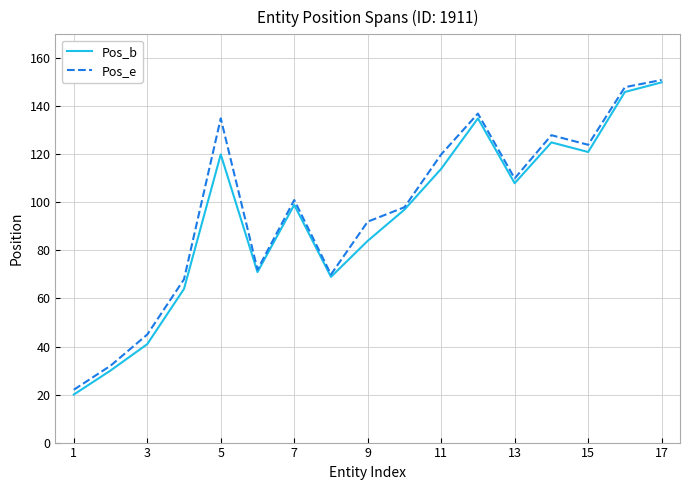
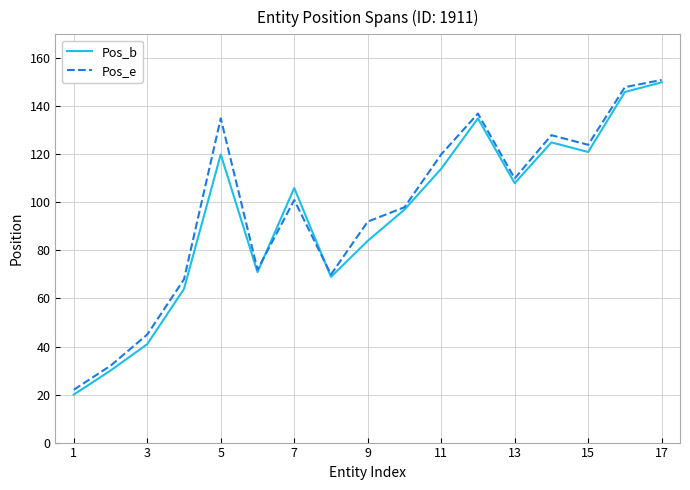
Pos_b, 7: 99 -> 106
